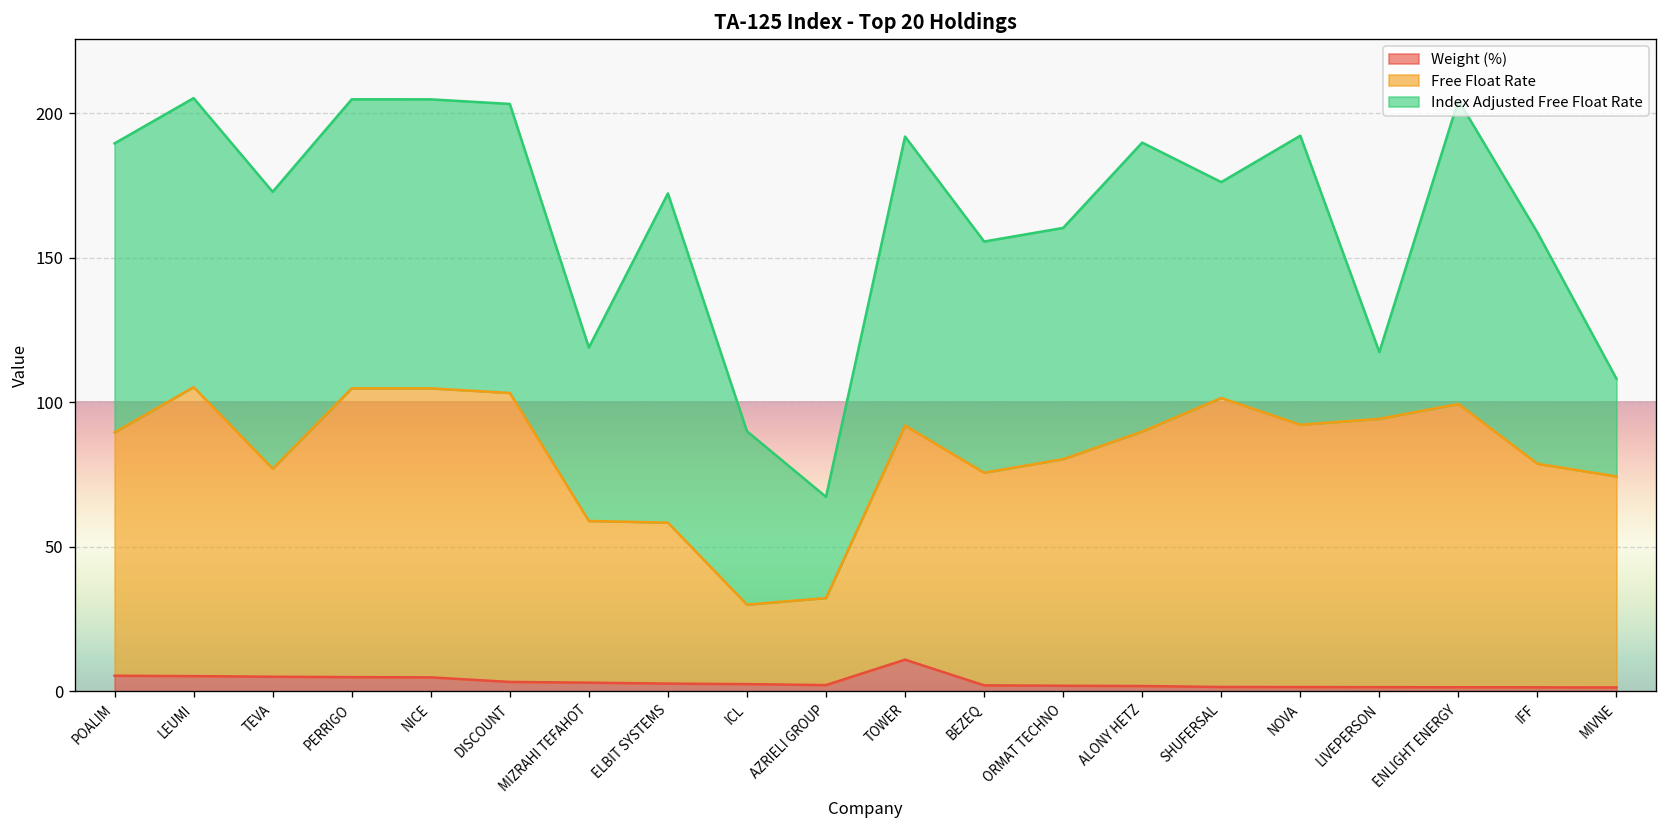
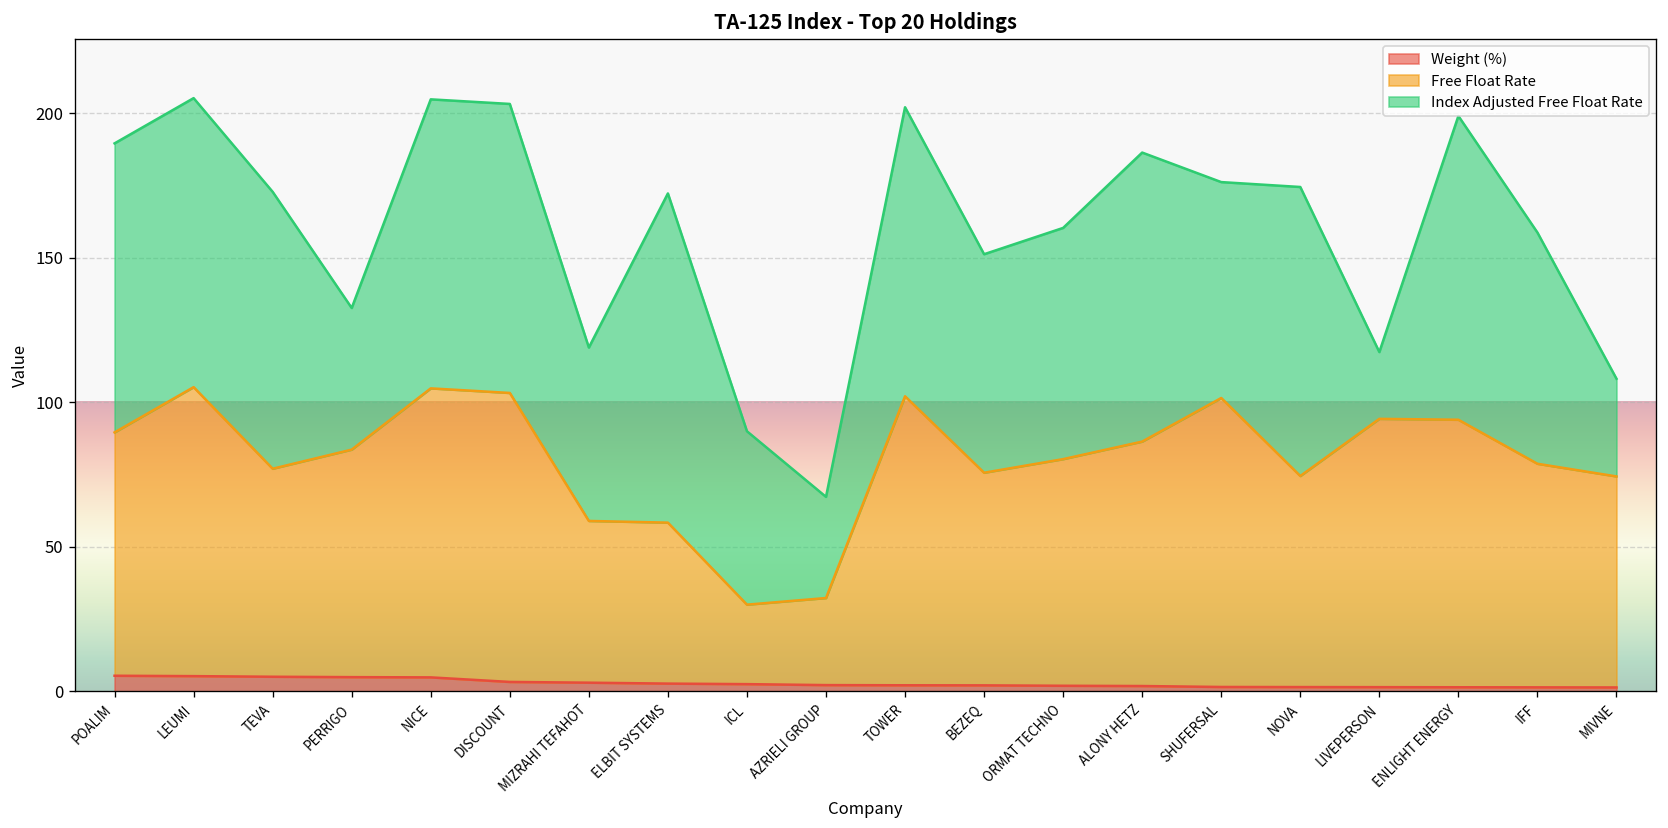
Free Float Rate, PERRIGO: 100 -> 79
Index Adjusted Free Float Rate, PERRIGO: 100 -> 49
Weight (%), TOWER: 11 -> 2
Free Float Rate, TOWER: 81 -> 100
Index Adjusted Free Float Rate, BEZEQ: 80 -> 76
Free Float Rate, ALONY HETZ: 88 -> 85
Free Float Rate, NOVA: 91 -> 73
Free Float Rate, ENLIGHT ENERGY: 98 -> 93
